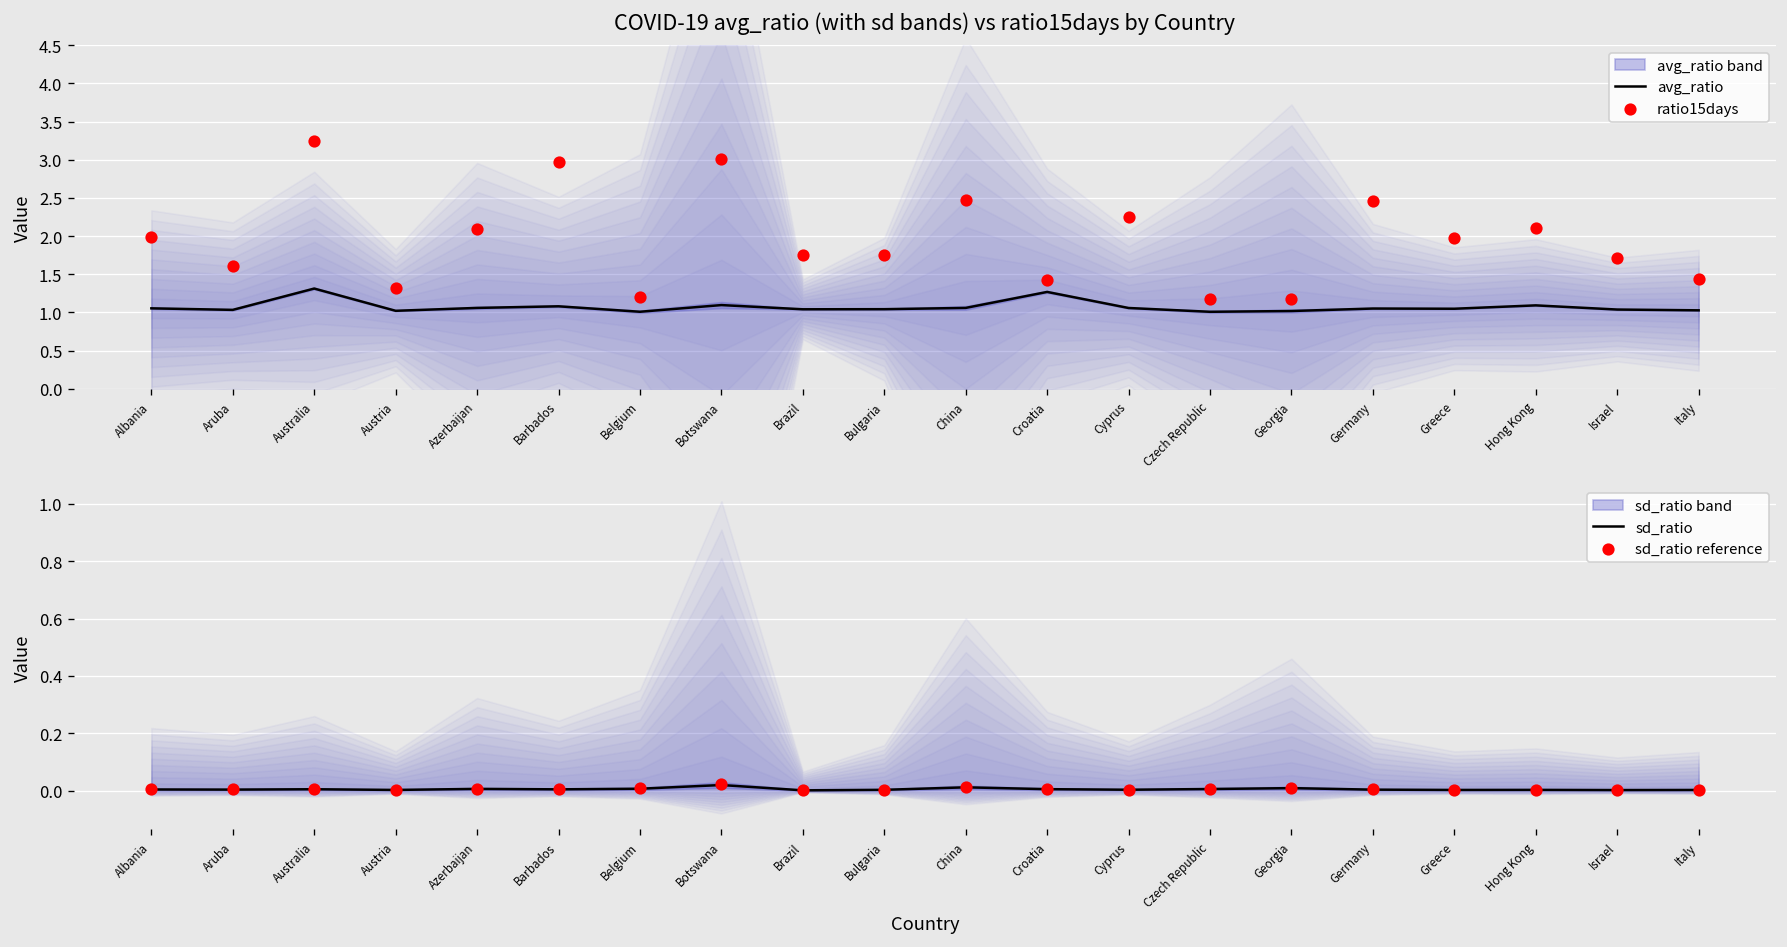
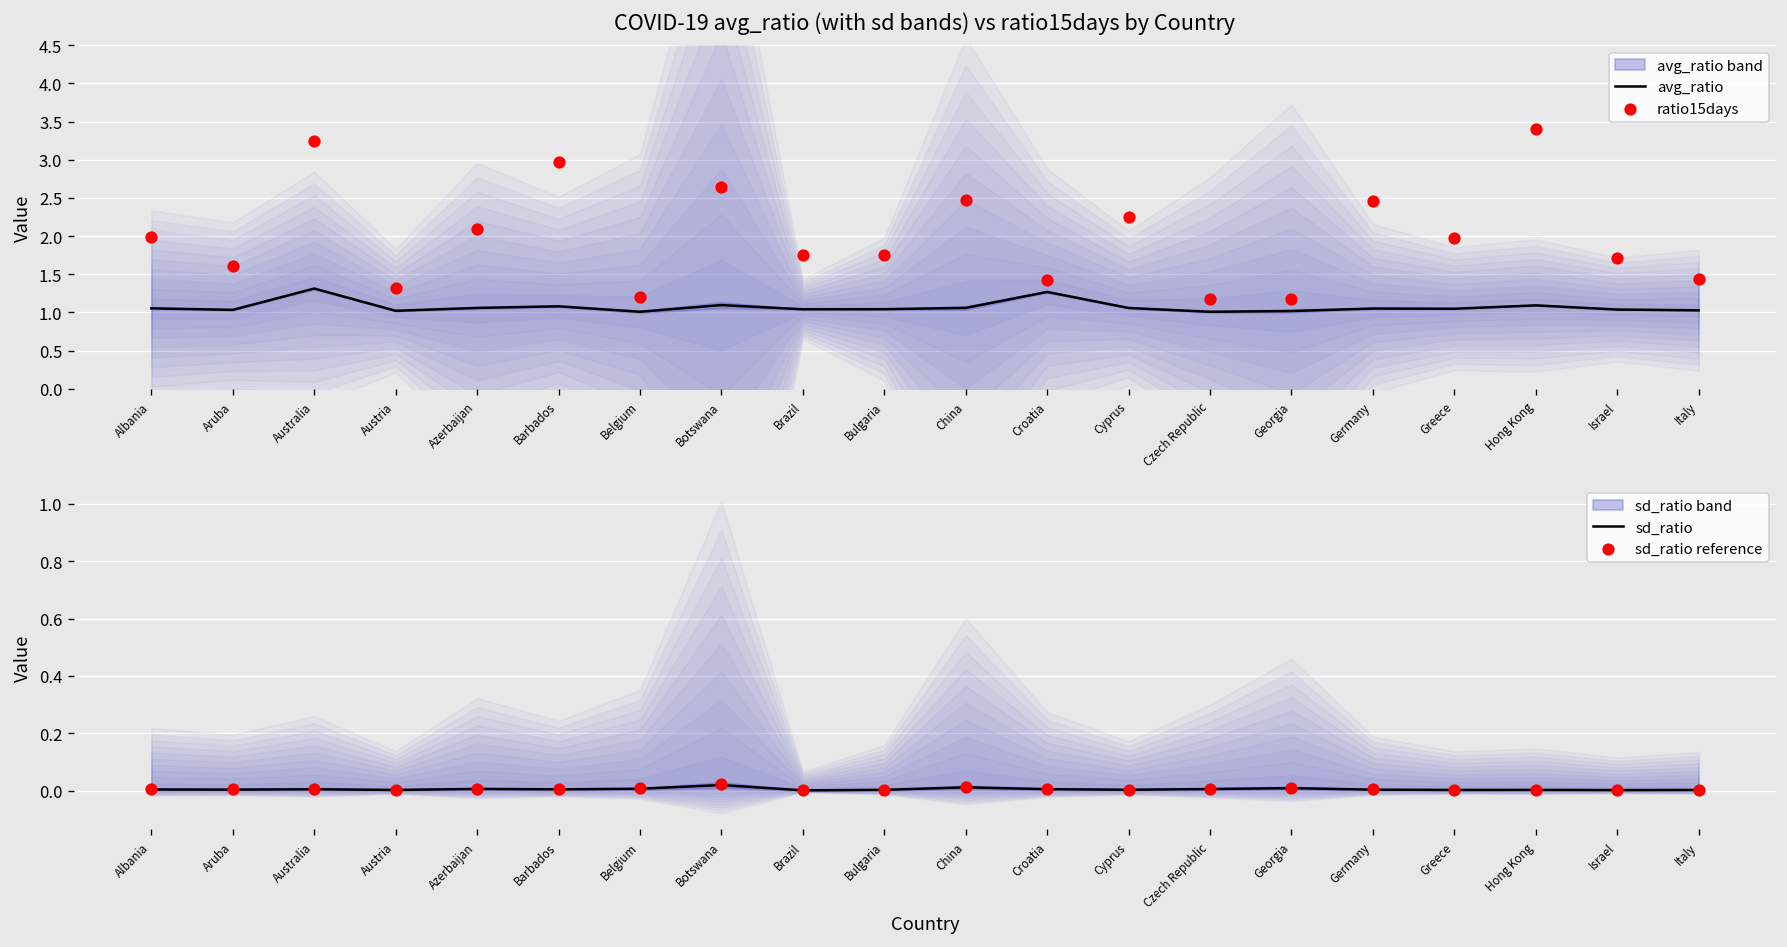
COVID-19 avg_ratio (with sd bands) vs ratio15days by Country, ratio15days, Botswana: 3.0 -> 2.6
COVID-19 avg_ratio (with sd bands) vs ratio15days by Country, ratio15days, Hong Kong: 2.1 -> 3.4
